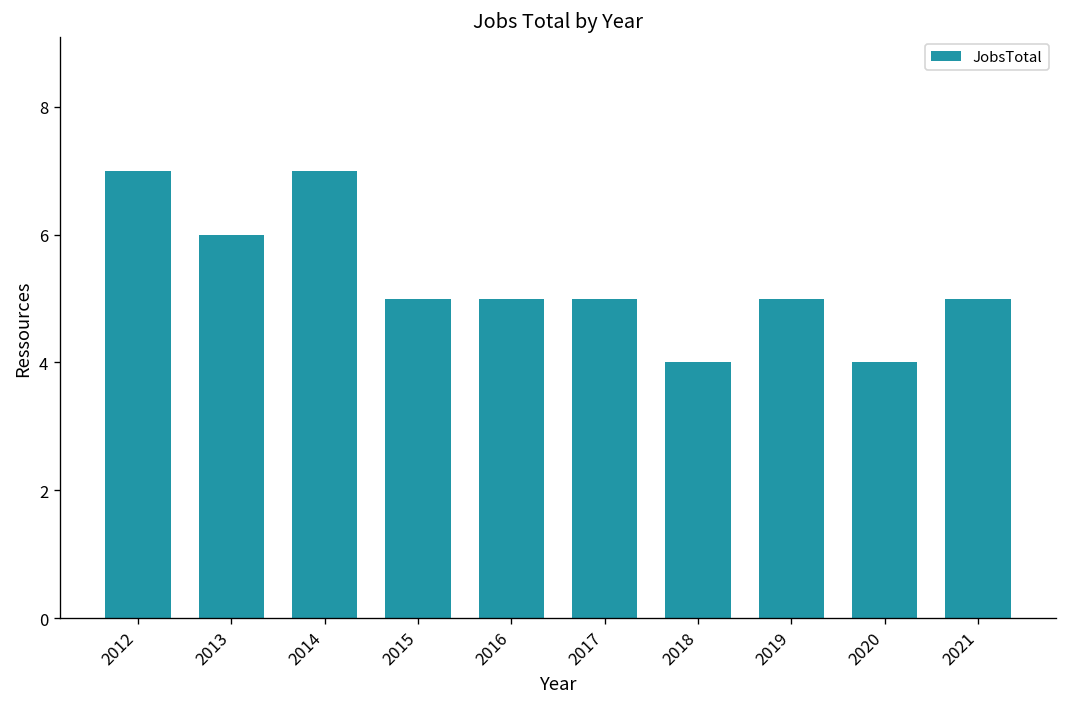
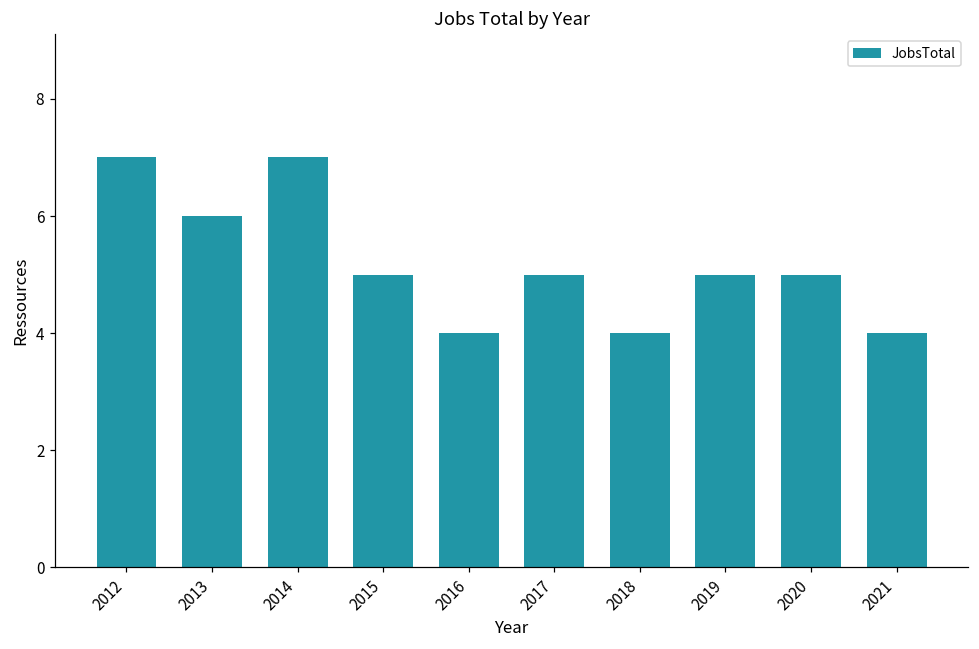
2016: 5 -> 4
2020: 4 -> 5
2021: 5 -> 4
